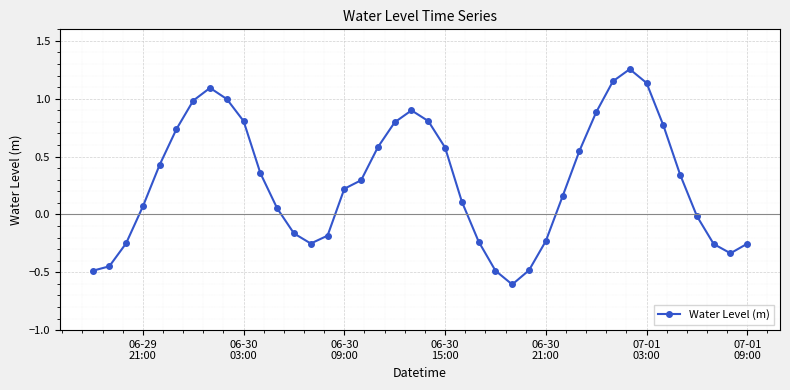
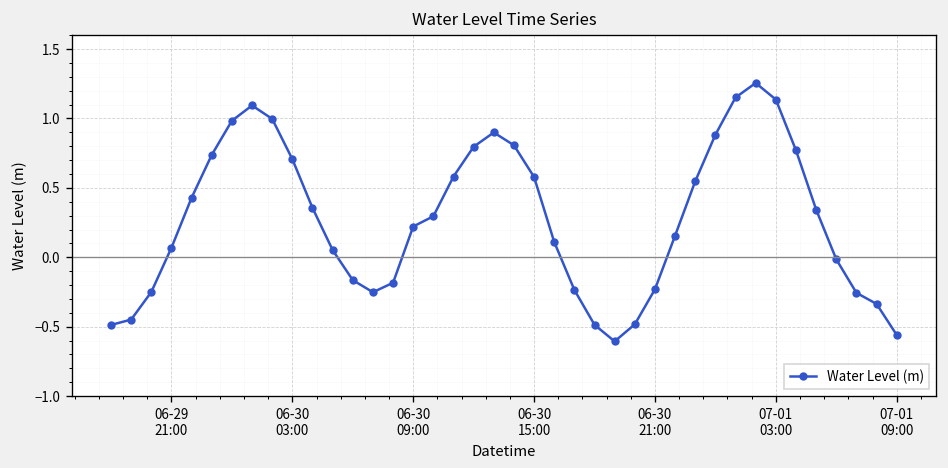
06-30 03:00: 0.81 -> 0.71
07-01 09:00: -0.25 -> -0.56
